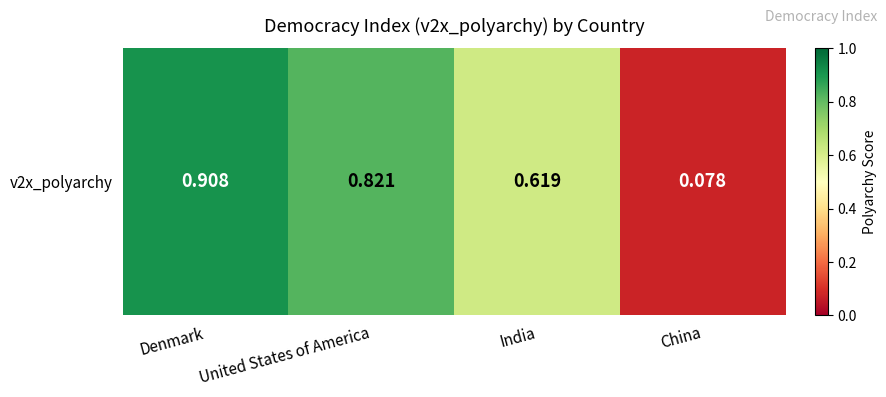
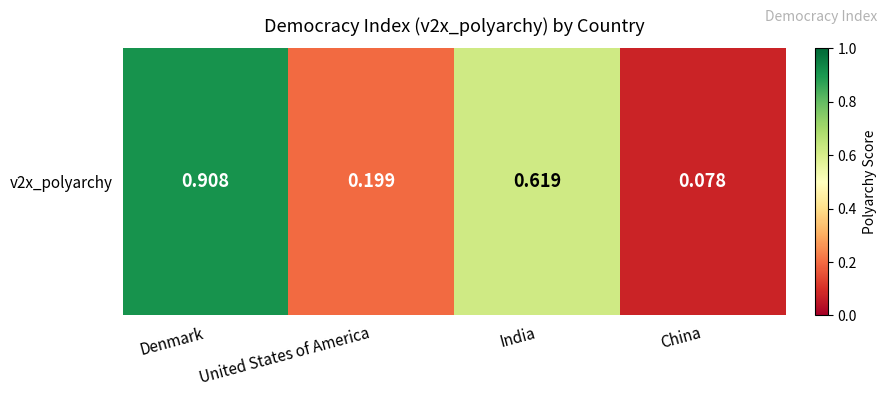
v2x_polyarchy, United States of America: 0.821 -> 0.199
